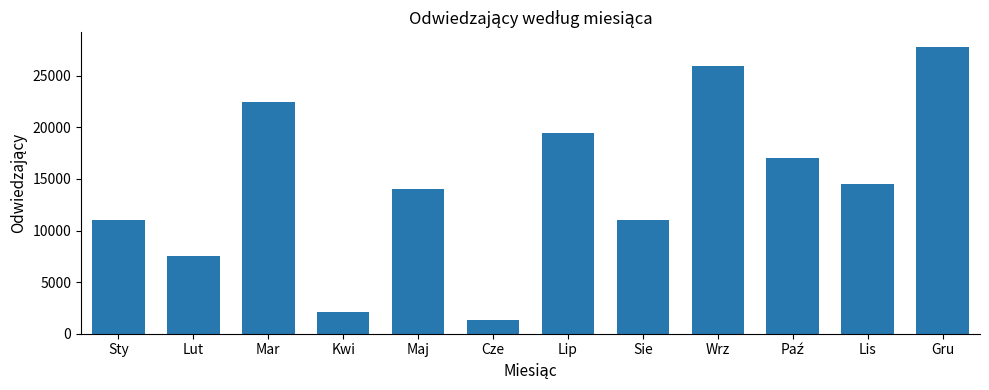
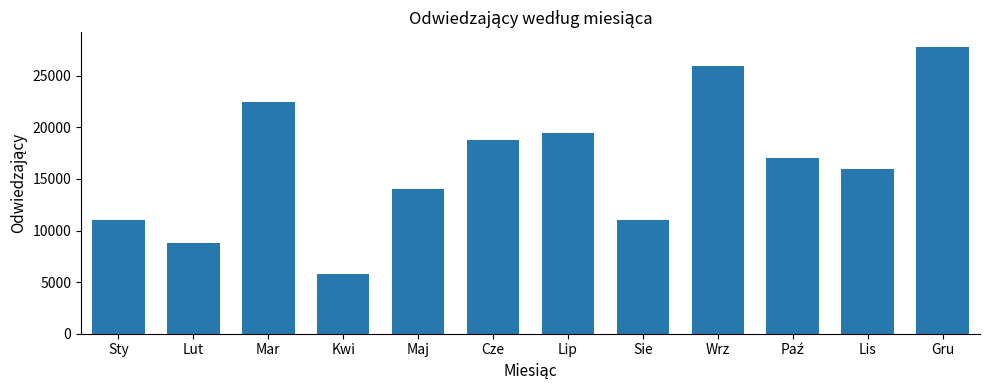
Lut: 7500 -> 8800
Kwi: 2100 -> 5800
Cze: 1300 -> 18700
Lis: 14500 -> 16000
